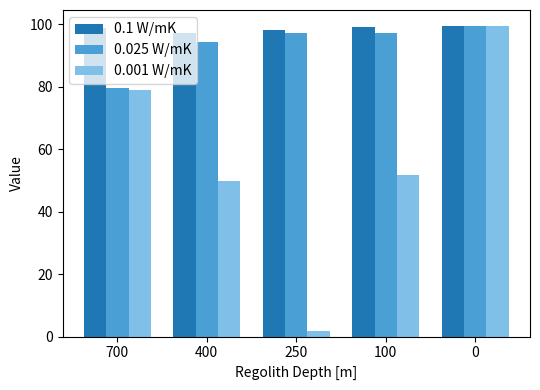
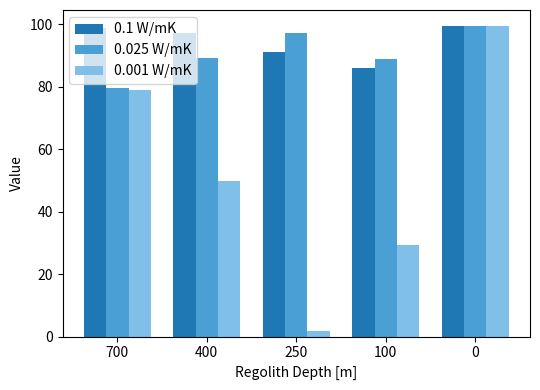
0.025 W/mK, 400: 94 -> 89
0.1 W/mK, 250: 98 -> 91
0.1 W/mK, 100: 99 -> 86
0.025 W/mK, 100: 97 -> 89
0.001 W/mK, 100: 52 -> 29
